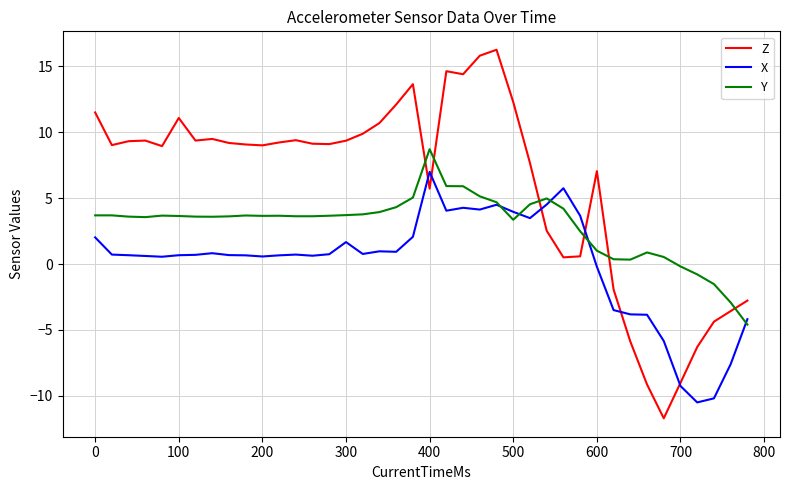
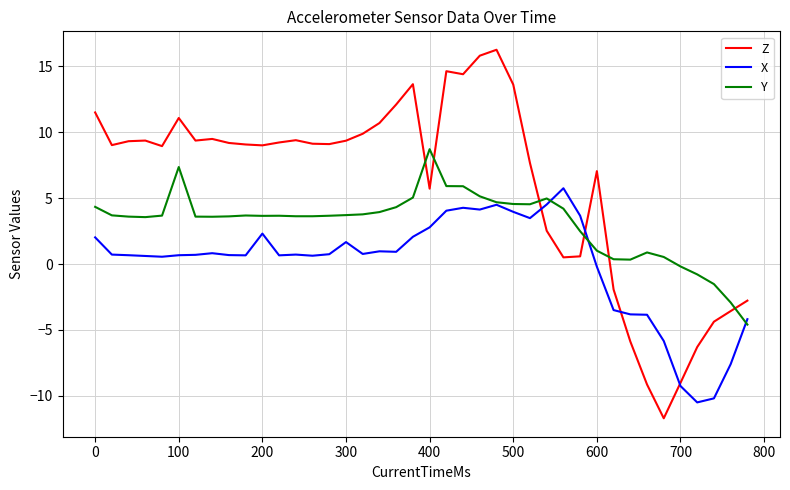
Y, 0: 3.7 -> 4.3
Y, 100: 3.6 -> 7.4
X, 200: 0.6 -> 2.3
X, 400: 7.0 -> 2.8
Z, 500: 12.3 -> 13.6
Y, 500: 3.4 -> 4.6
